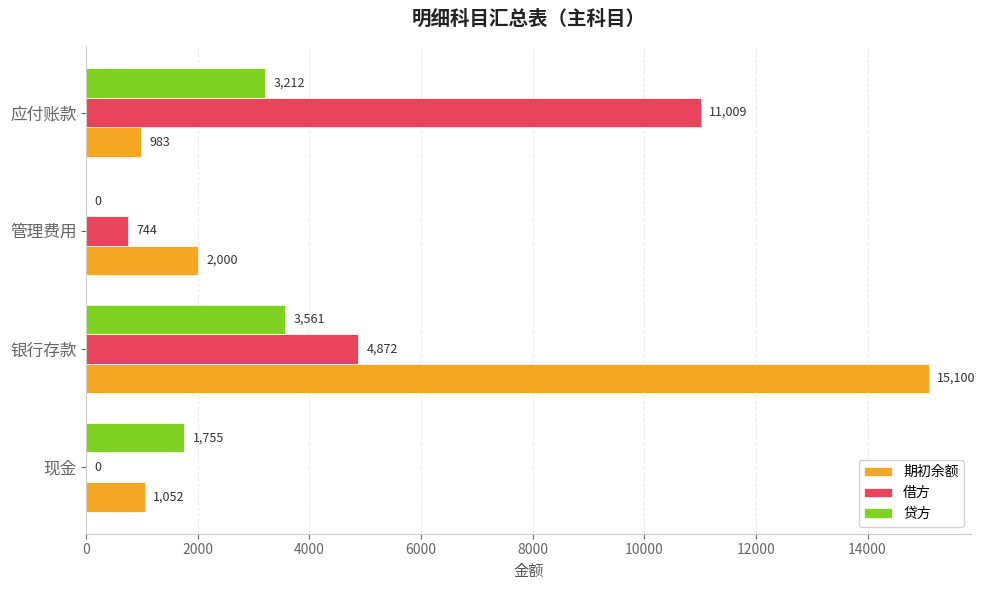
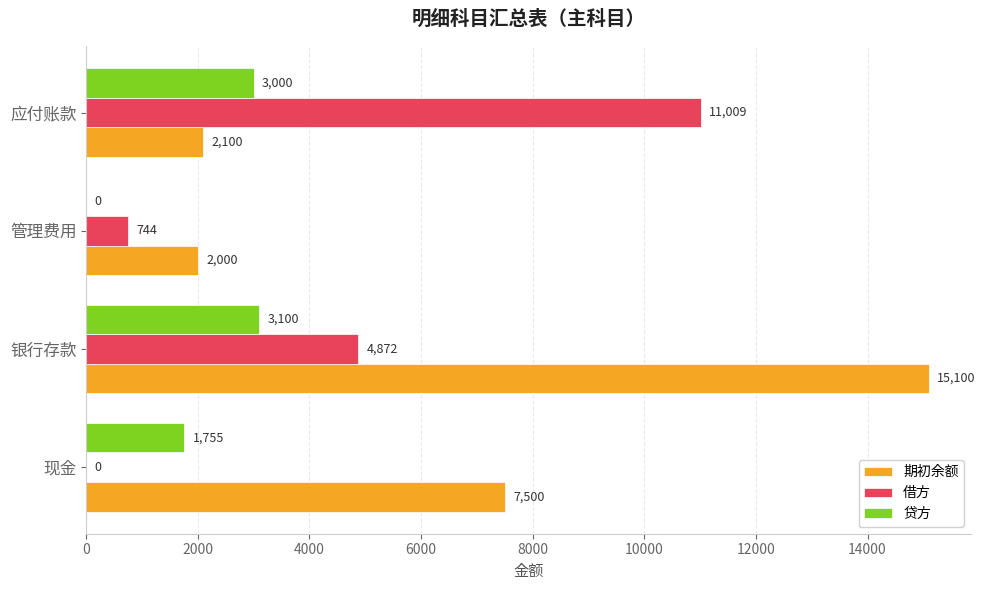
贷方, 应付账款: 3,212 -> 3,000
期初余额, 应付账款: 983 -> 2,100
贷方, 银行存款: 3,561 -> 3,100
期初余额, 现金: 1,052 -> 7,500
